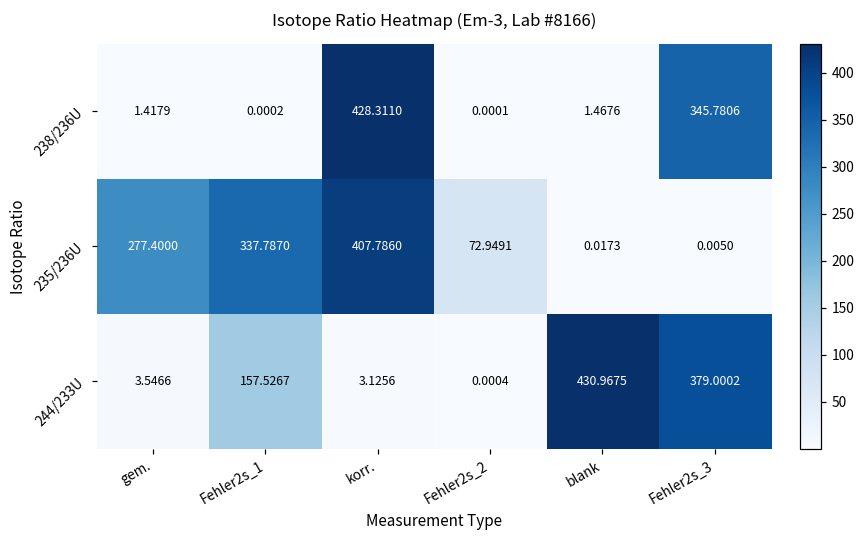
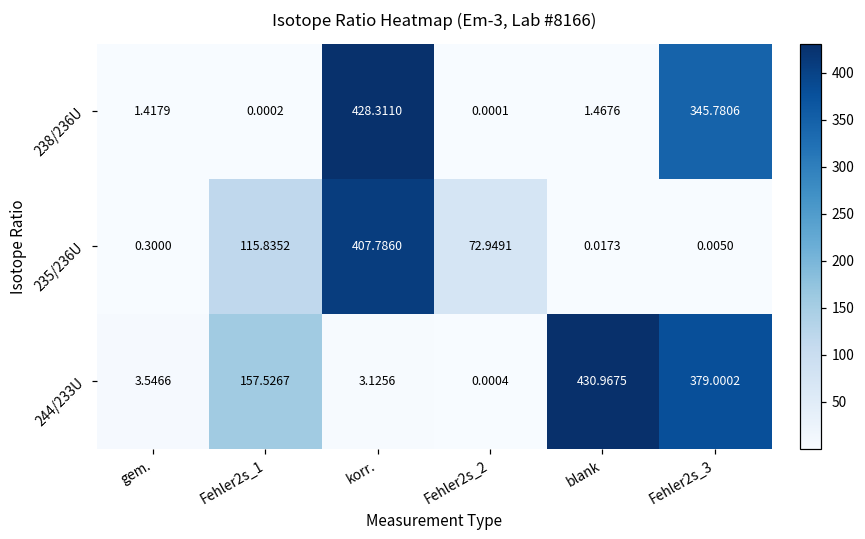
235/236U, gem.: 277.4000 -> 0.3000
235/236U, Fehler2s_1: 337.7870 -> 115.8352
